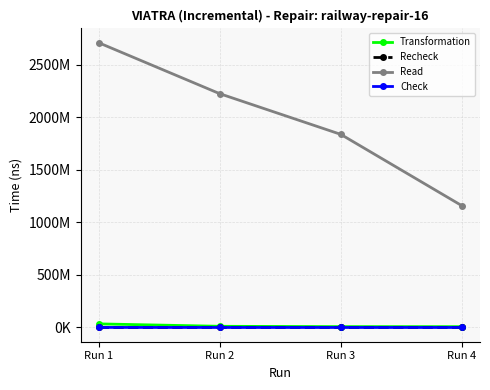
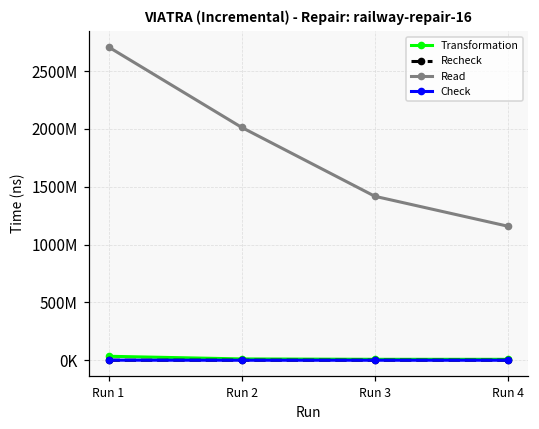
Read, Run 2: 2220000000 -> 2010000000
Read, Run 3: 1840000000 -> 1420000000
